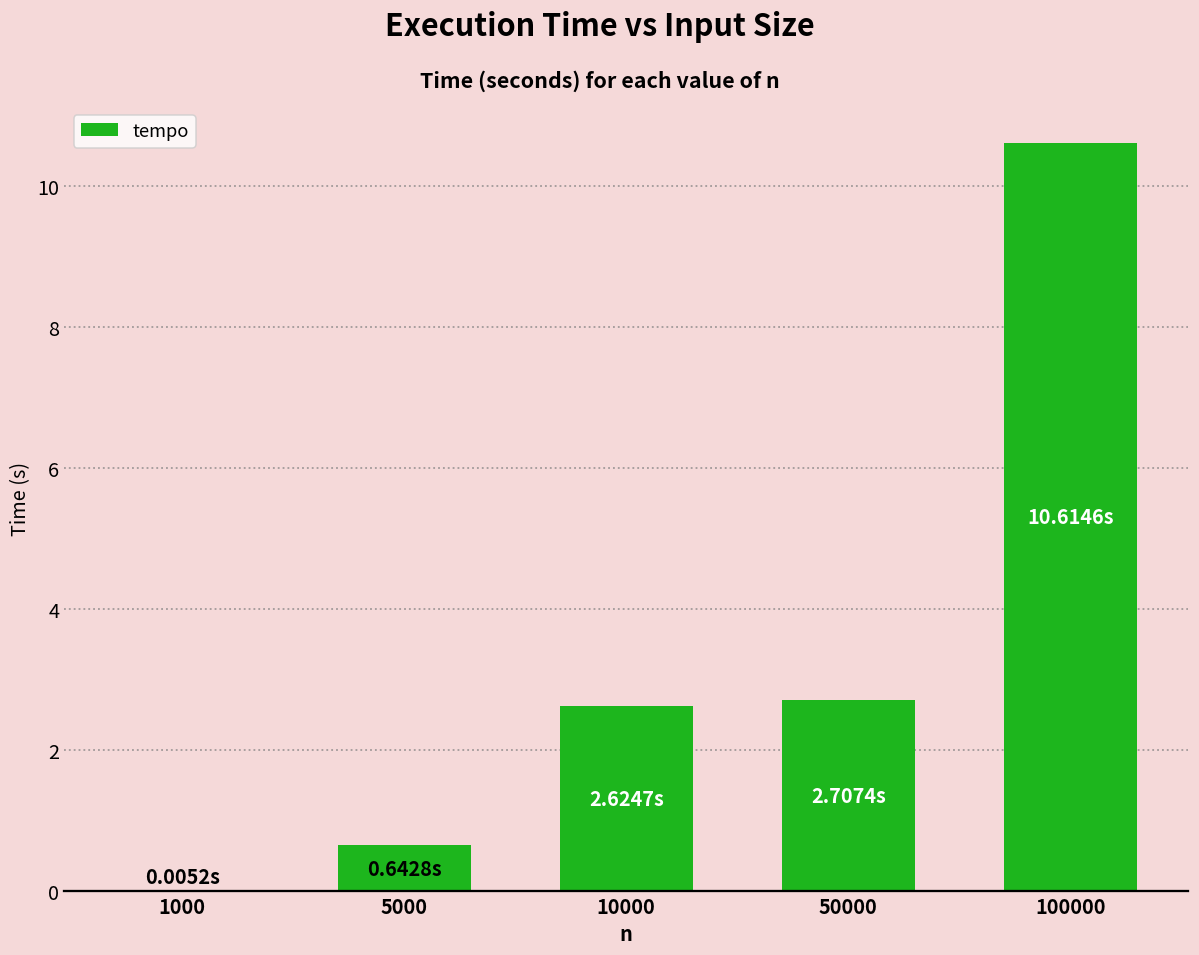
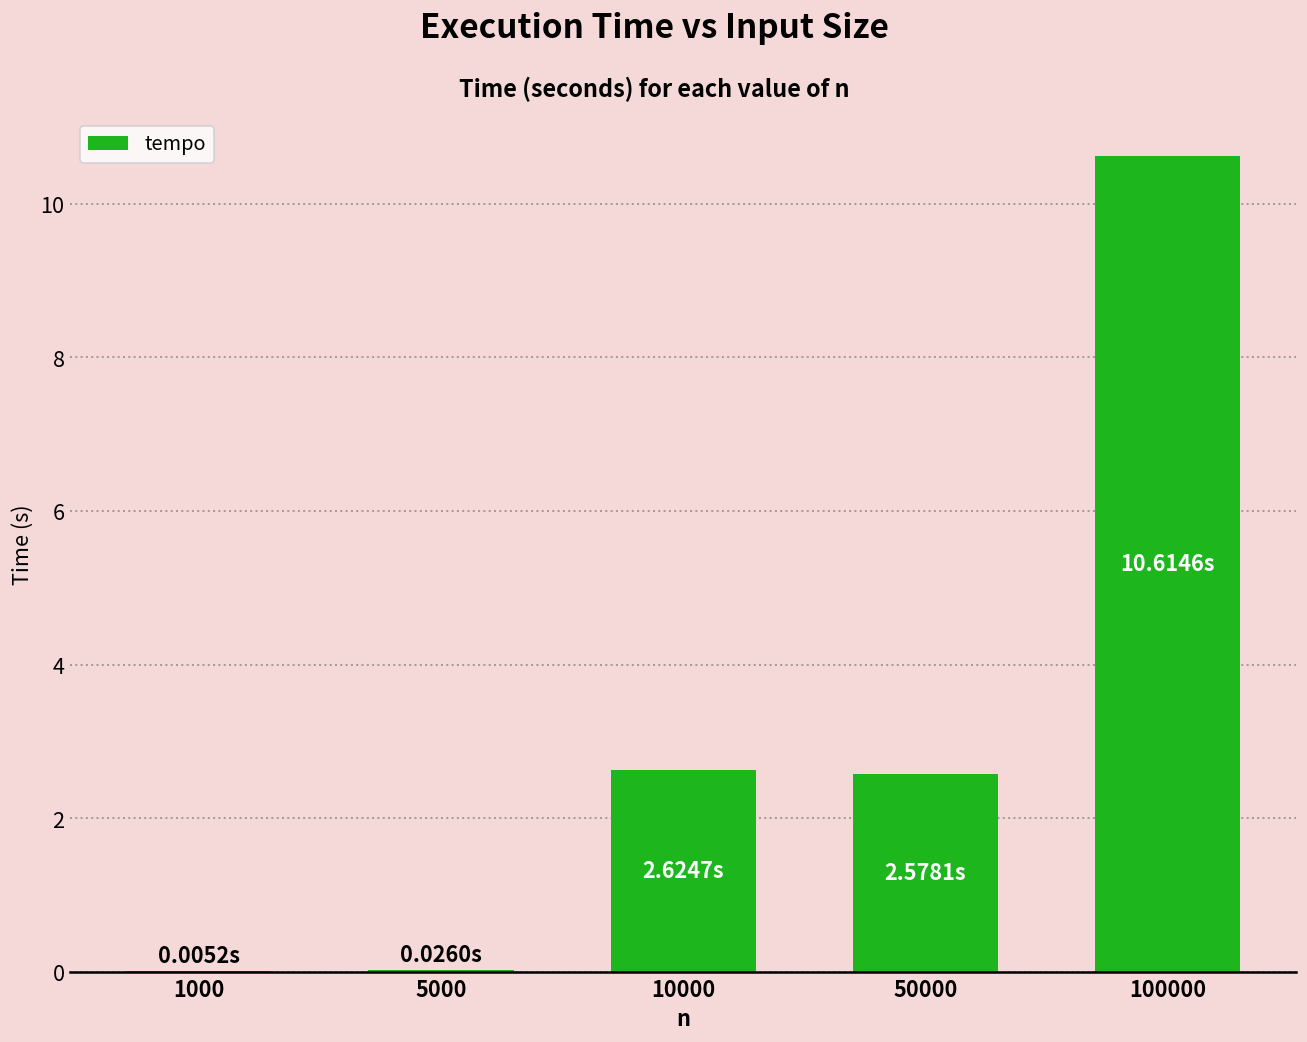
5000: 0.6428s -> 0.0260s
50000: 2.7074s -> 2.5781s
